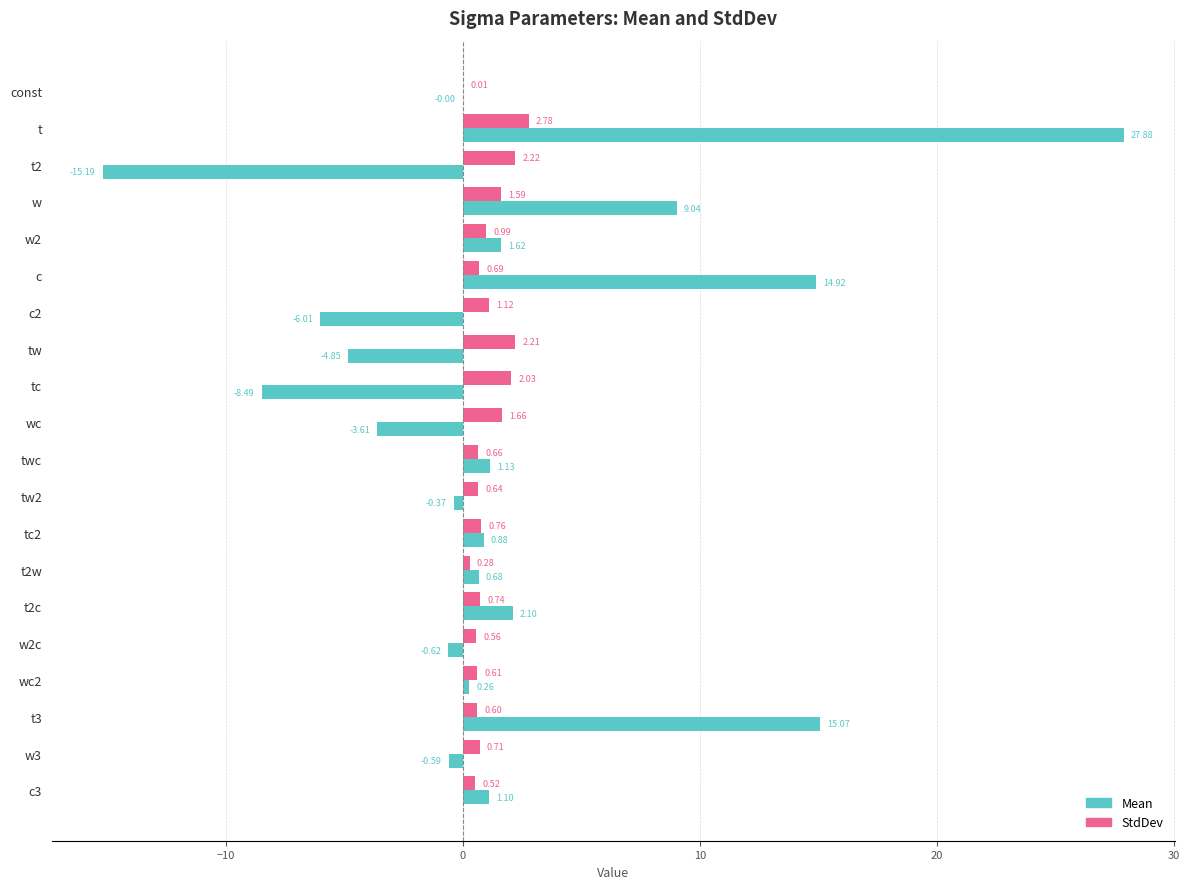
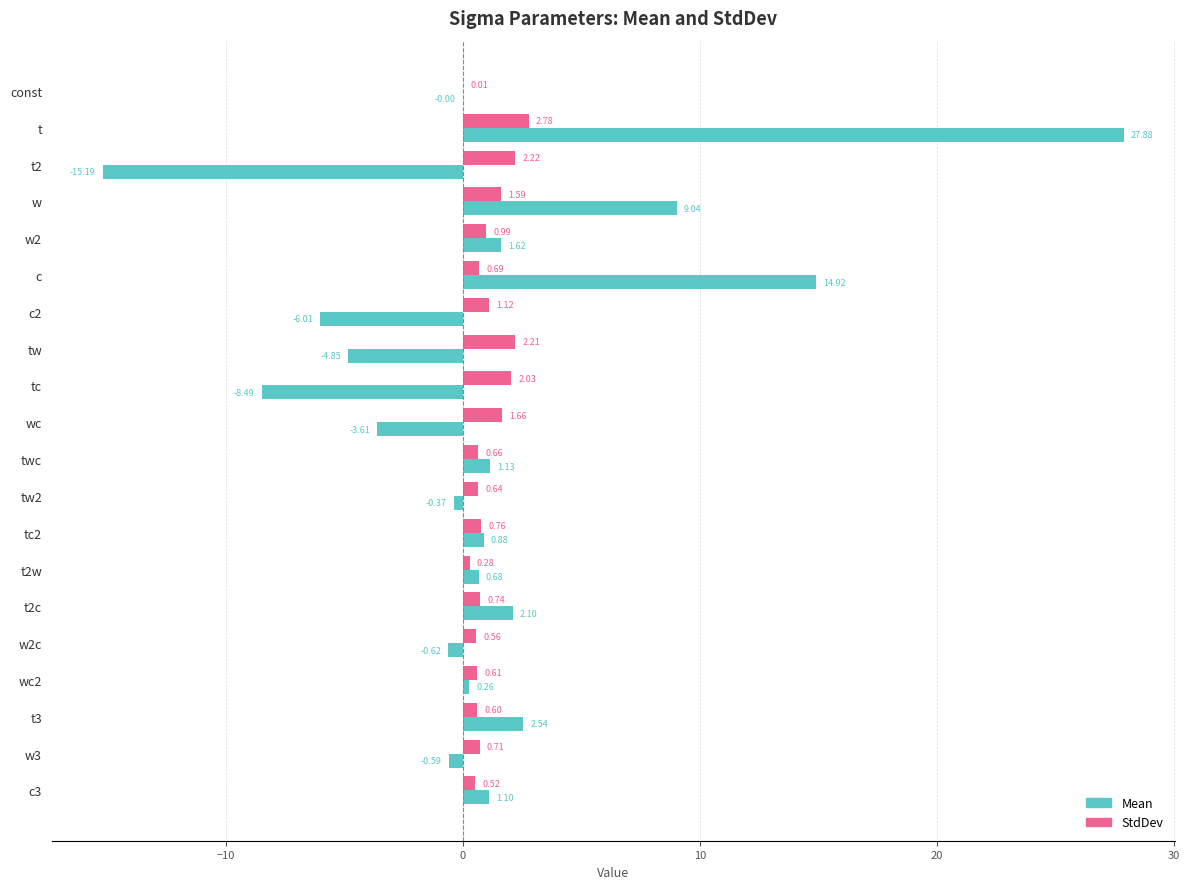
Mean, t3: 15.07 -> 2.54
